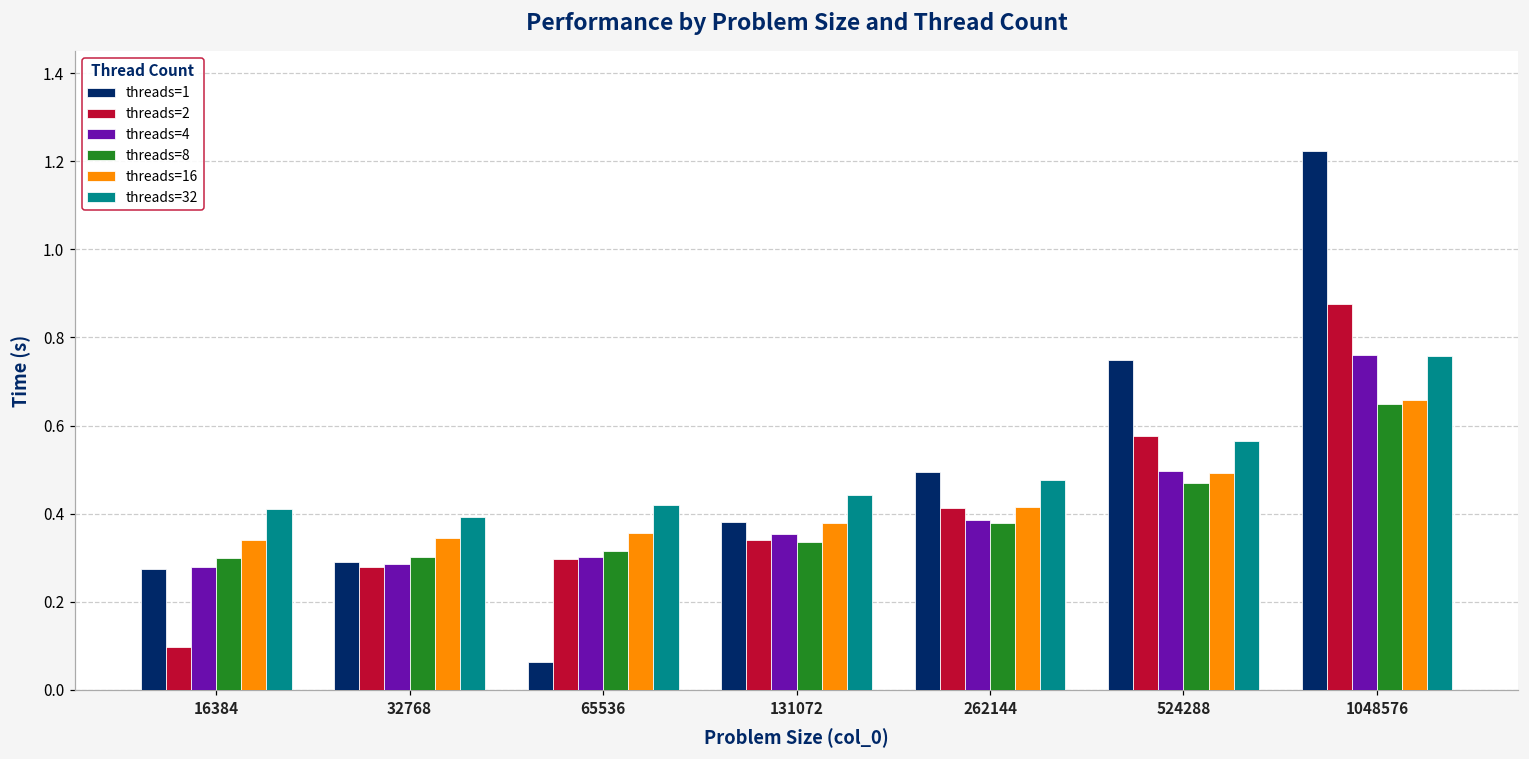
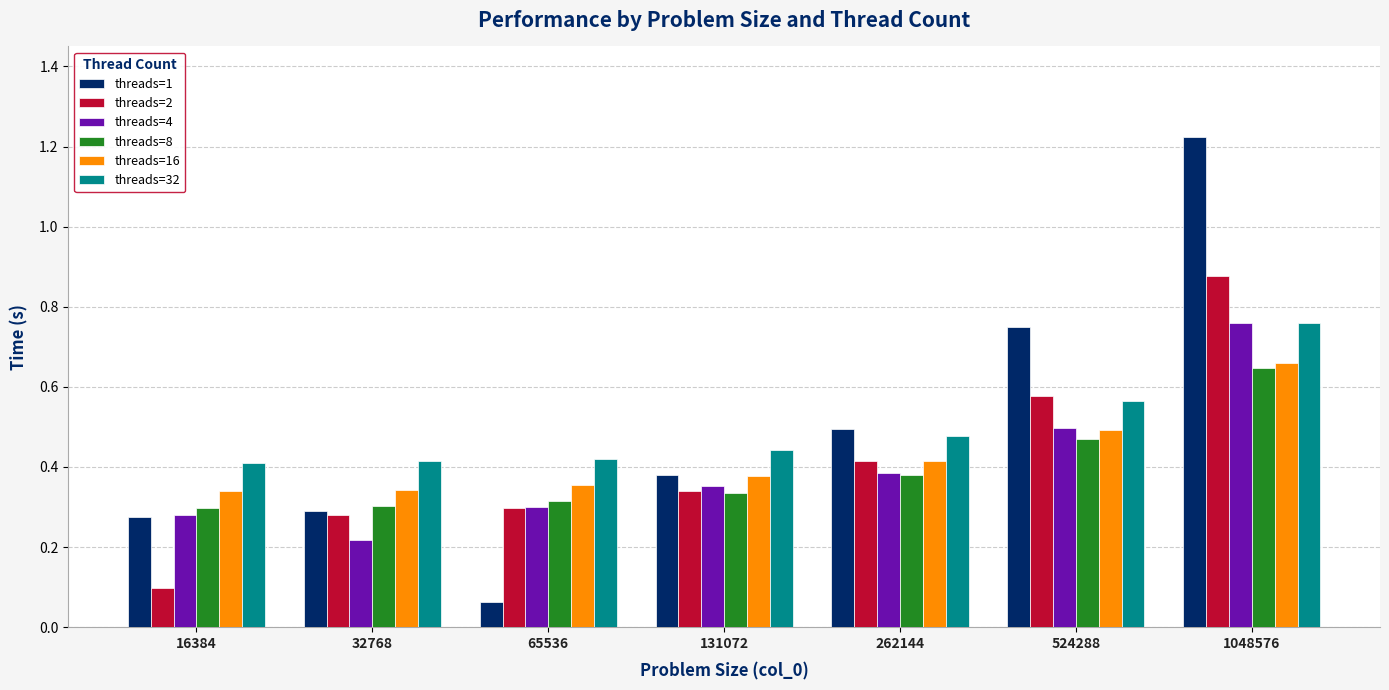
threads=4, 32768: 0.29 -> 0.22
threads=32, 32768: 0.39 -> 0.41
